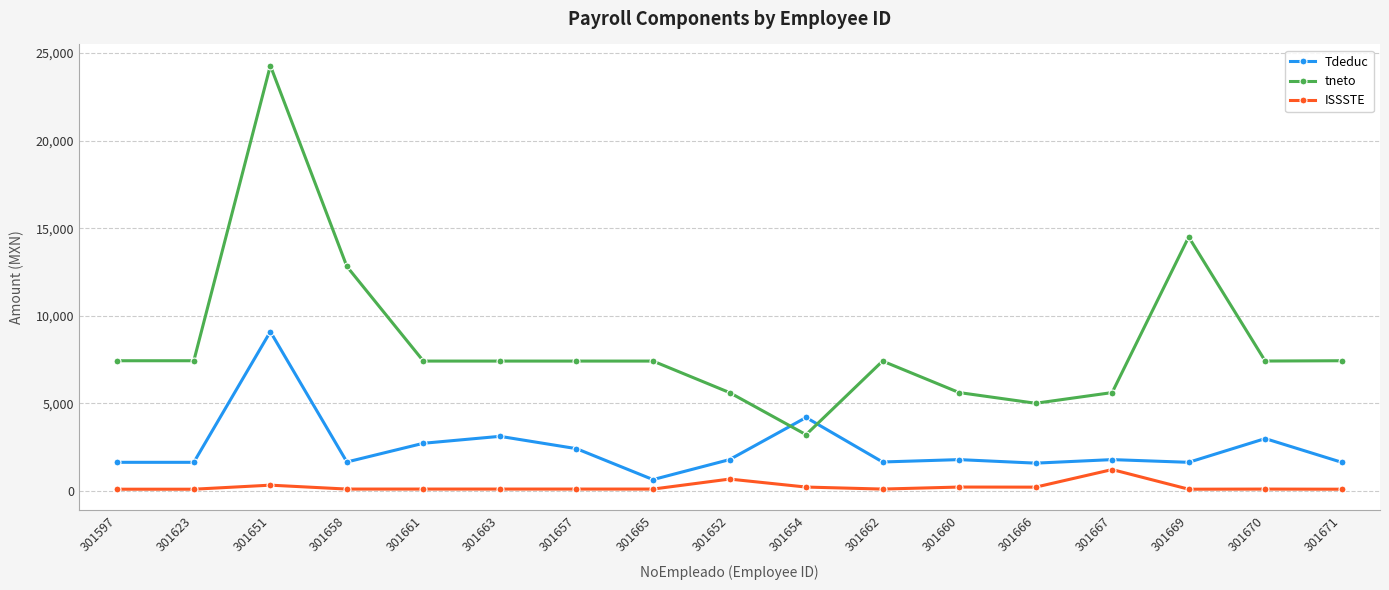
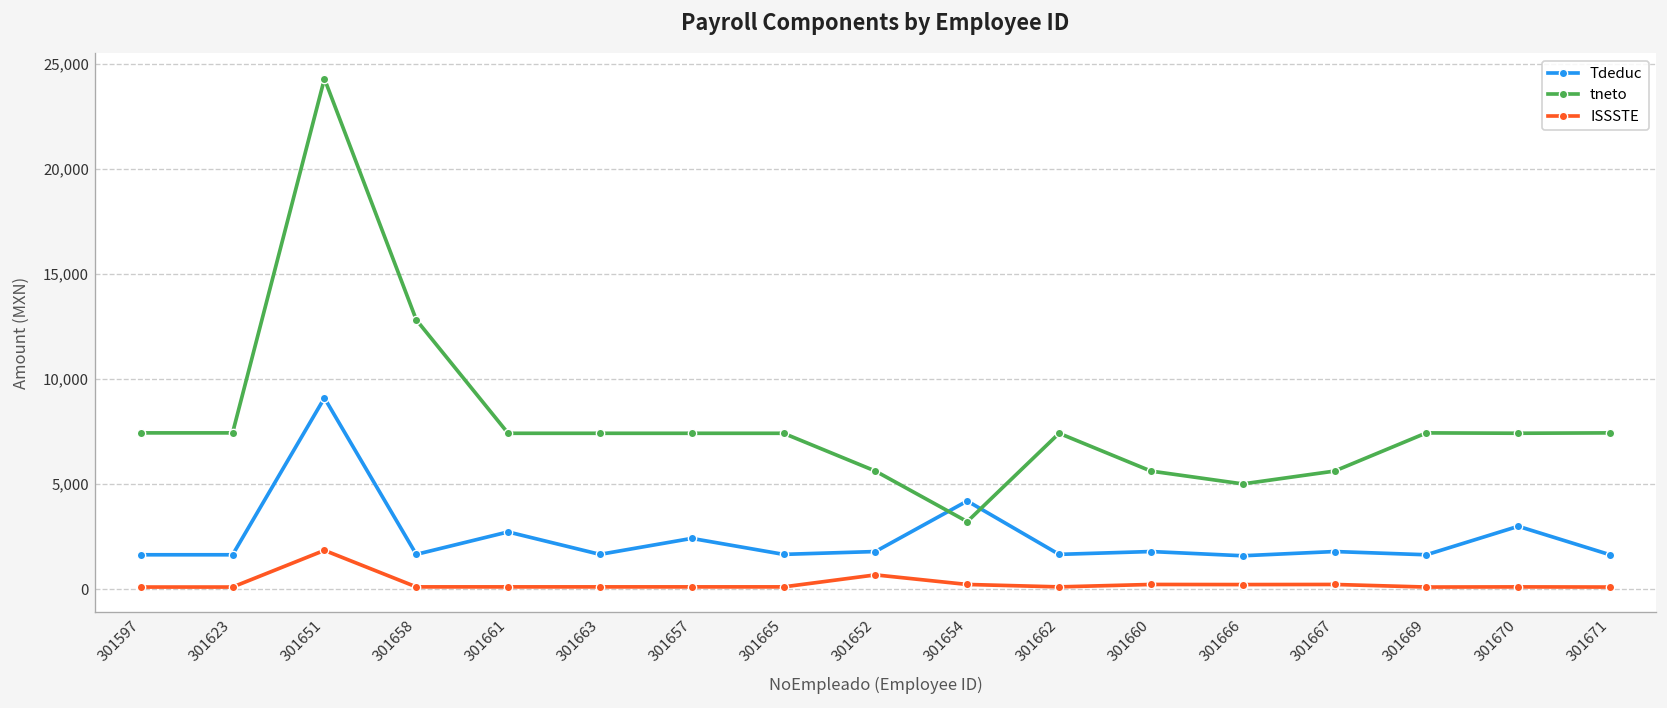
ISSSTE, 301651: 300 -> 1,800
Tdeduc, 301663: 3,100 -> 1,700
Tdeduc, 301665: 600 -> 1,700
ISSSTE, 301667: 1,200 -> 200
tneto, 301669: 14,500 -> 7,400
